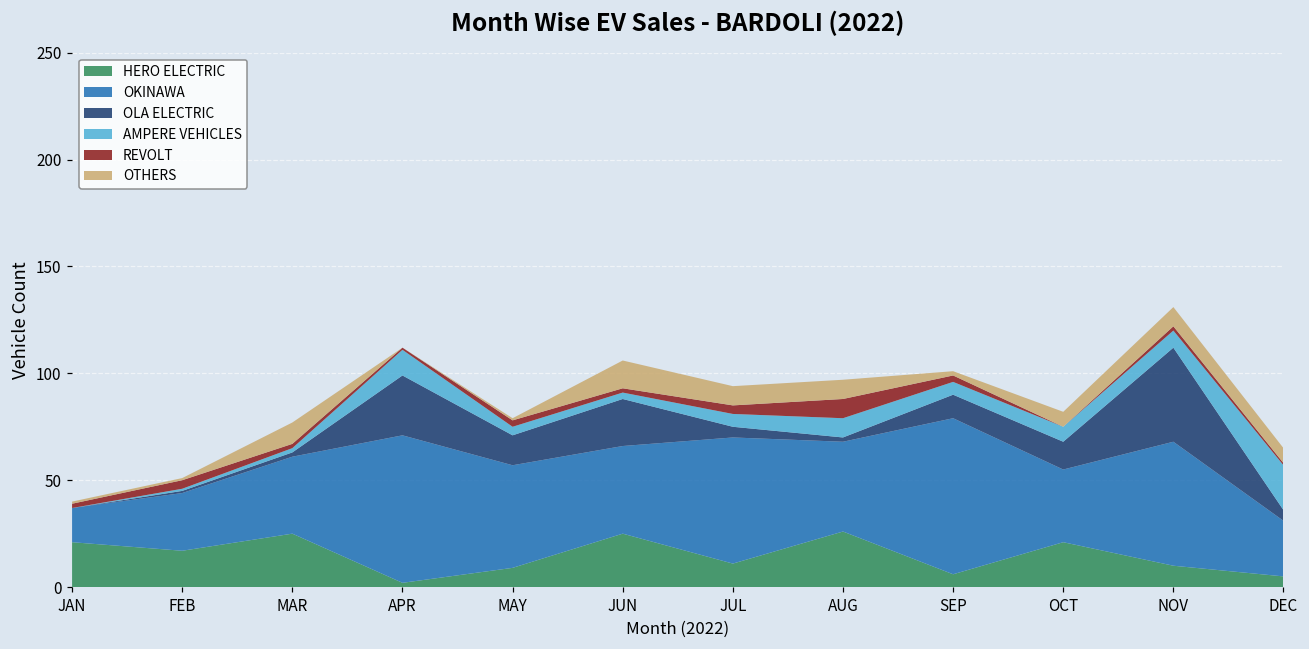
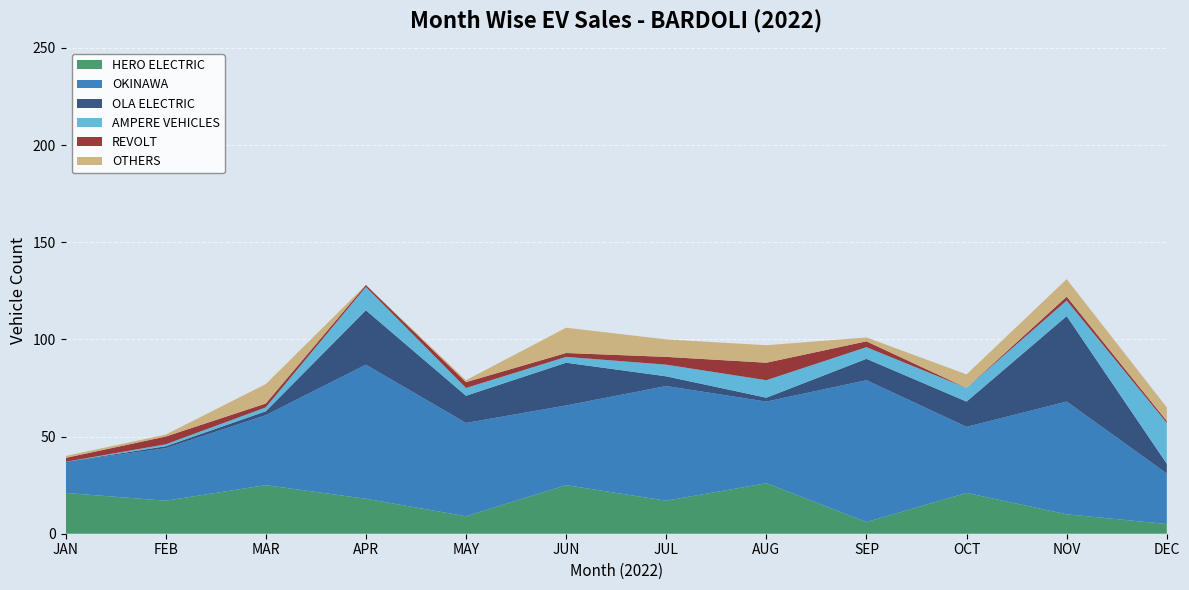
HERO ELECTRIC, APR: 2 -> 18
HERO ELECTRIC, JUL: 11 -> 17
